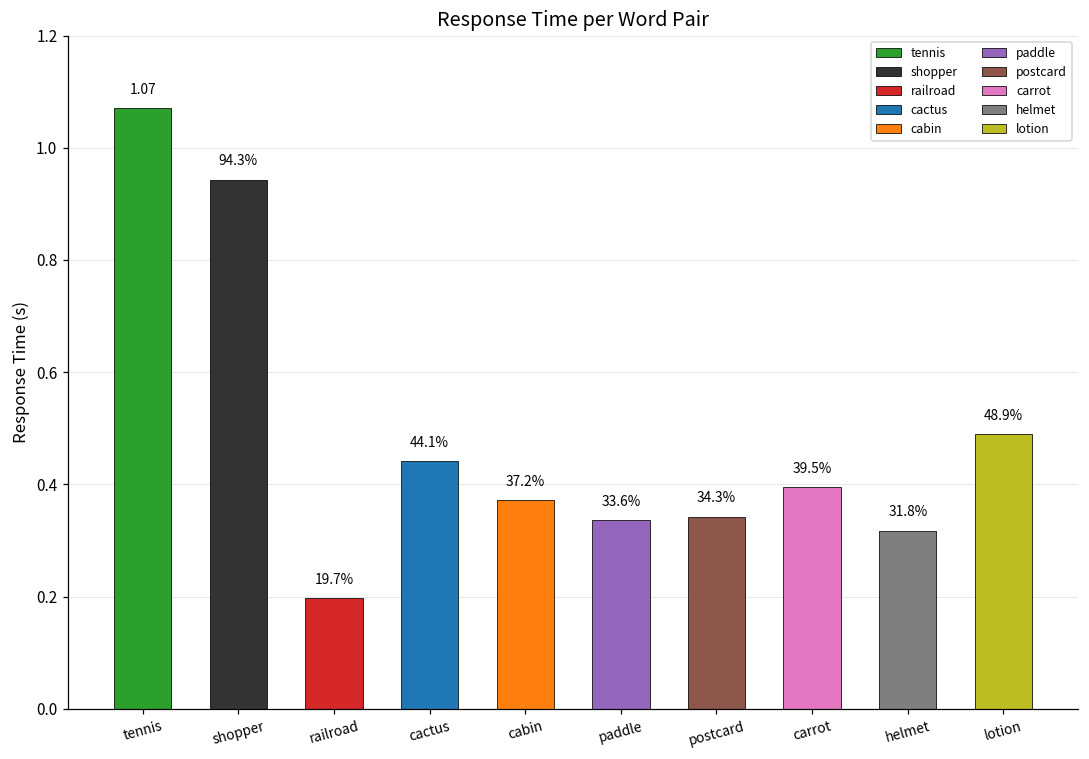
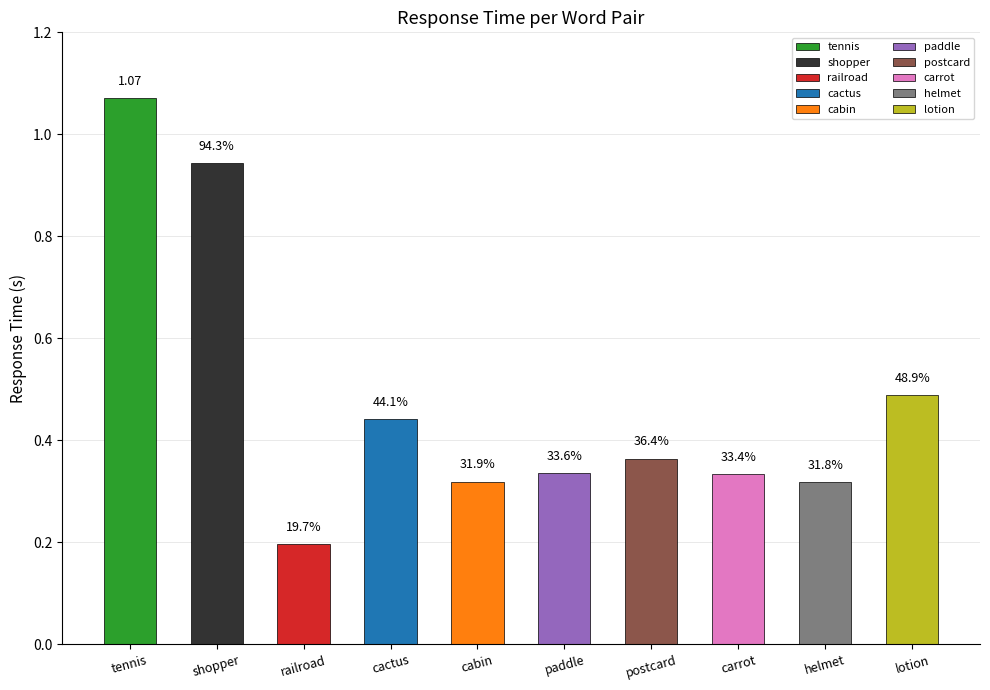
cabin: 37.2% -> 31.9%
postcard: 34.3% -> 36.4%
carrot: 39.5% -> 33.4%
